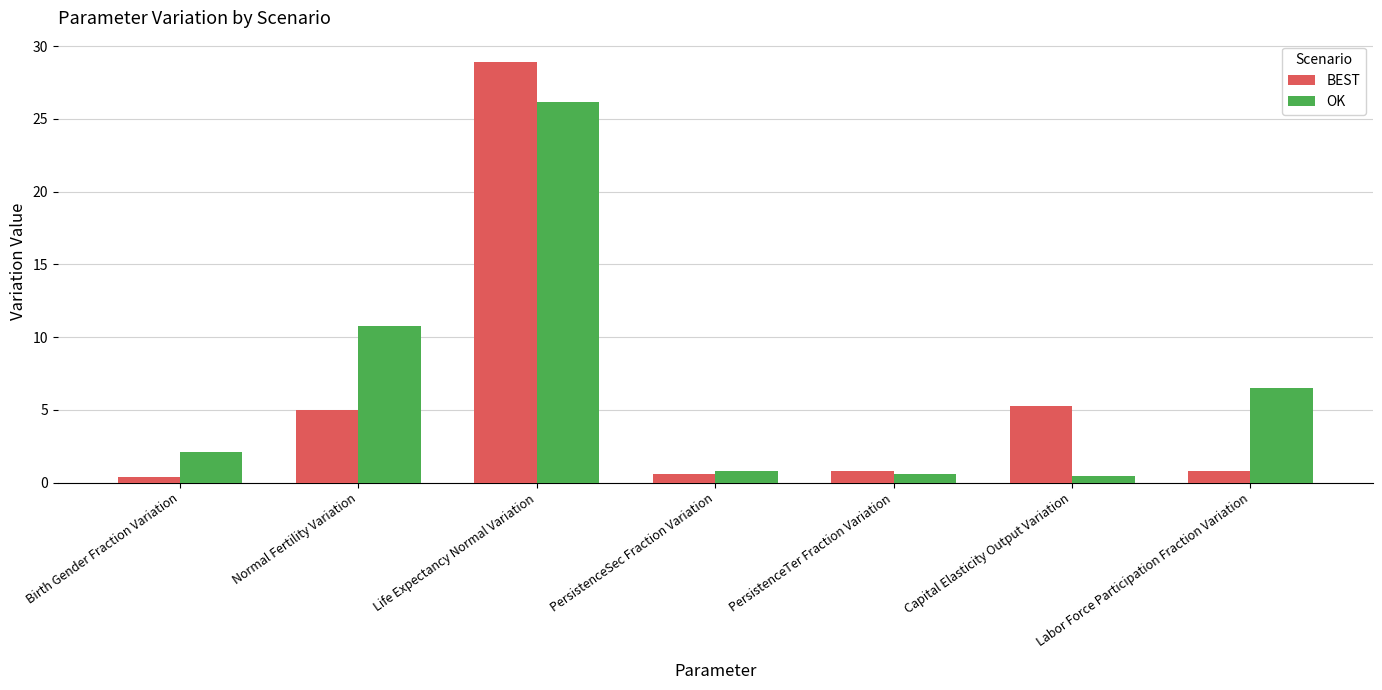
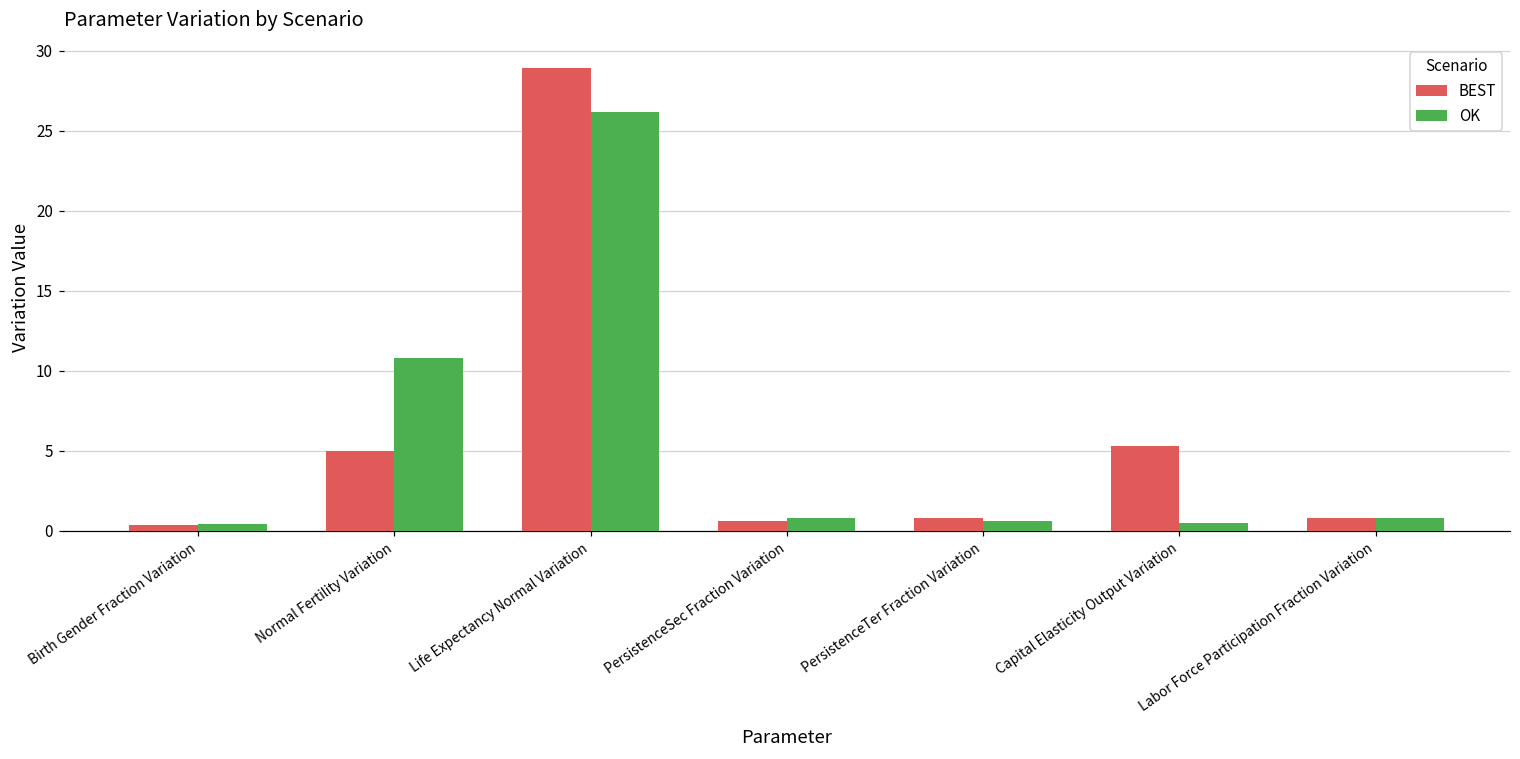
OK, Birth Gender Fraction Variation: 2.1 -> 0.4
OK, Labor Force Participation Fraction Variation: 6.5 -> 0.8
